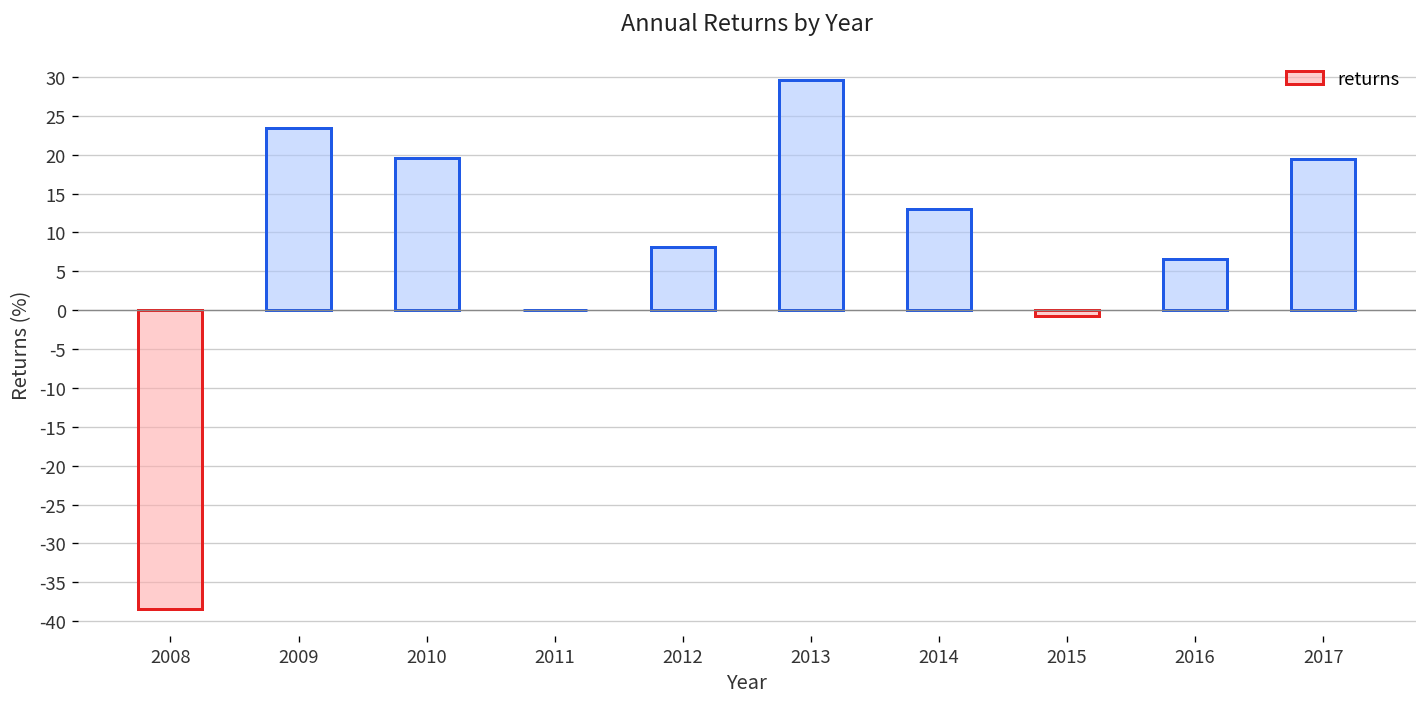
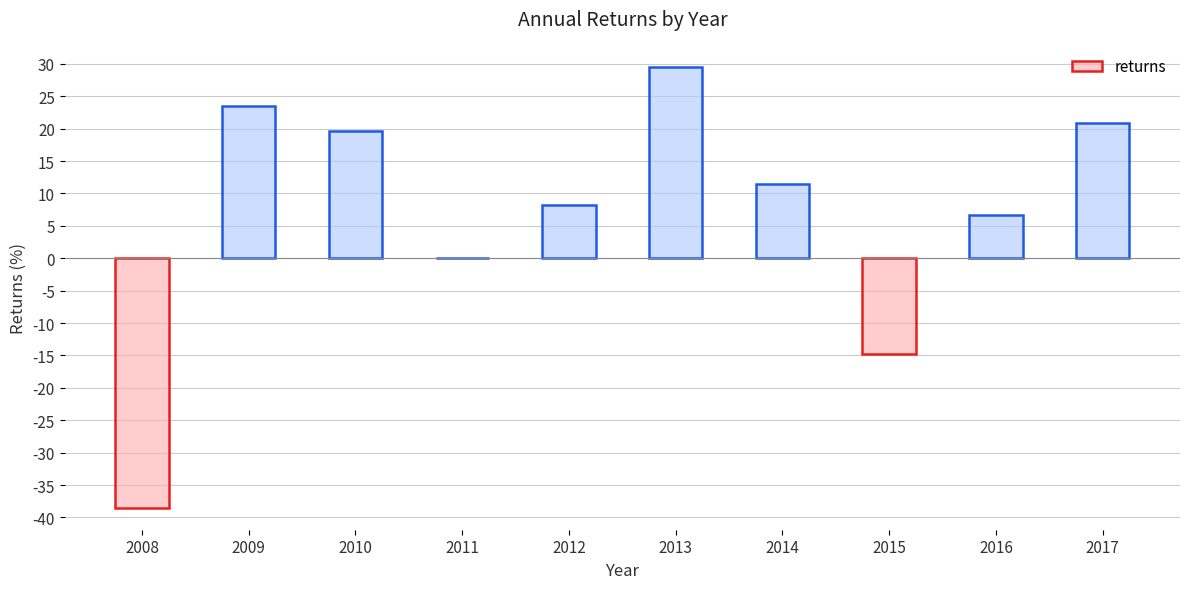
2014: 13 -> 11
2015: -1 -> -15
2017: 19 -> 21
